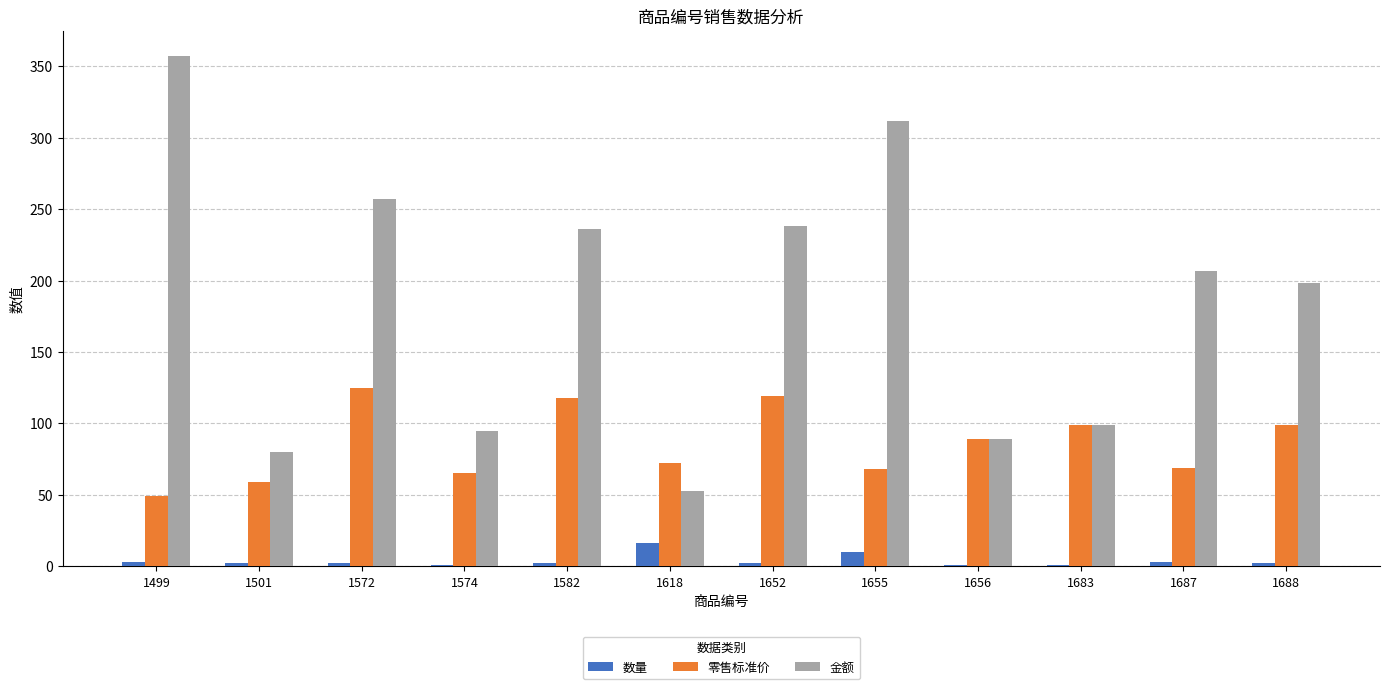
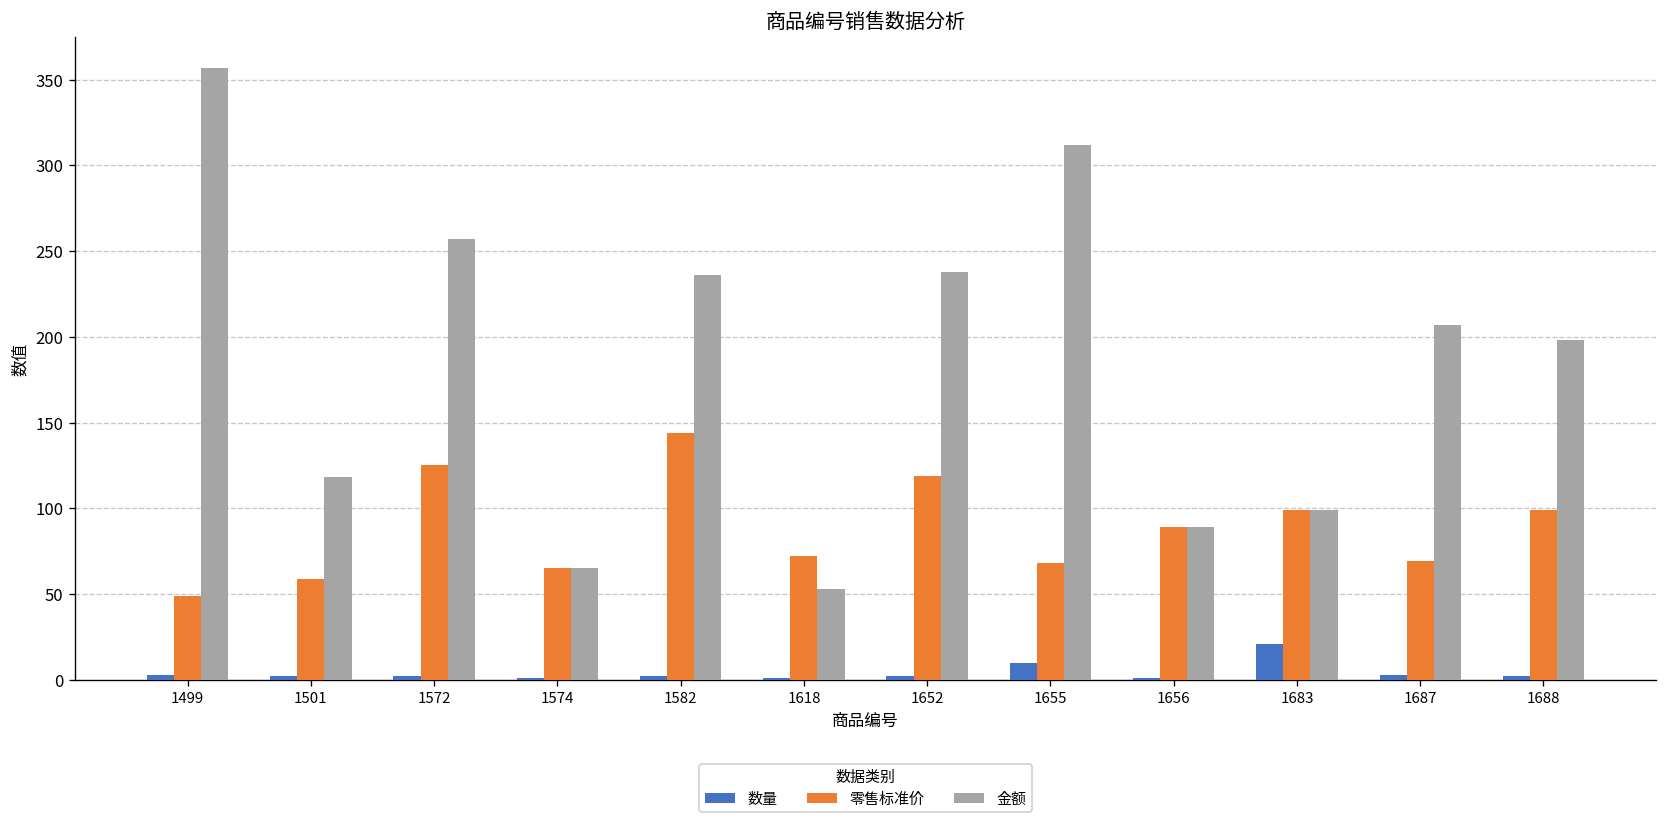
金额, 1501: 80 -> 118
金额, 1574: 95 -> 65
零售标准价, 1582: 118 -> 144
数量, 1618: 16 -> 1
数量, 1683: 1 -> 21
